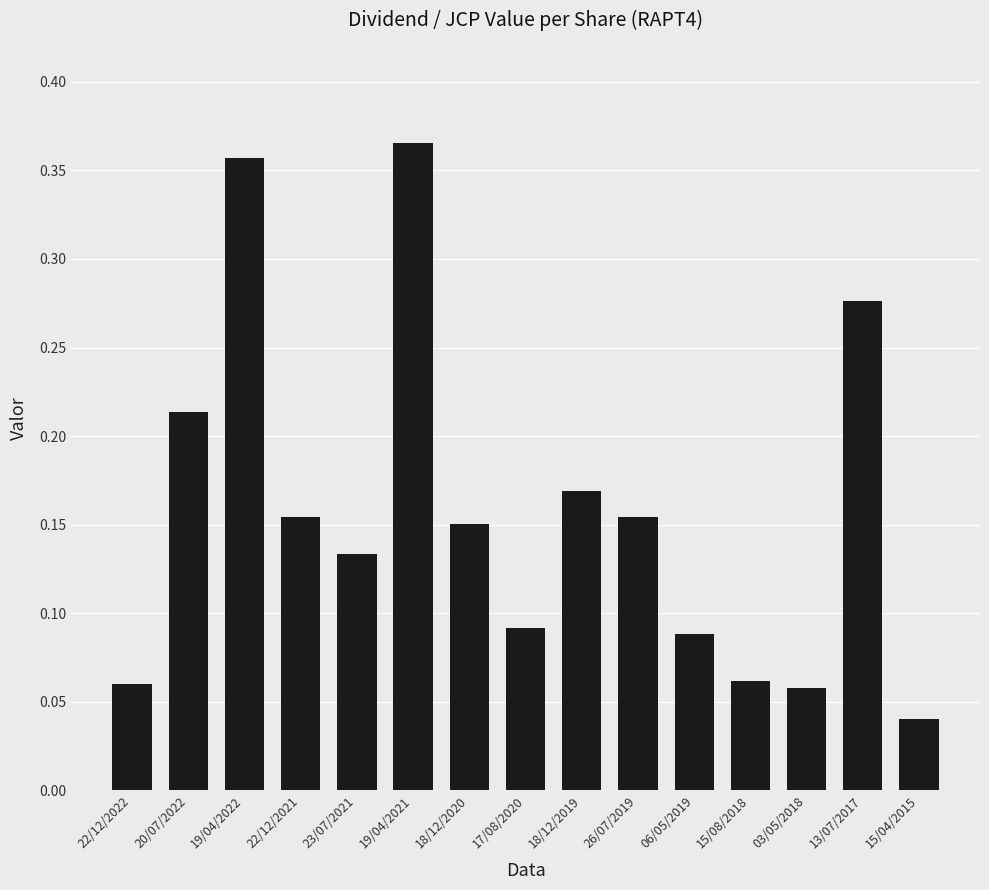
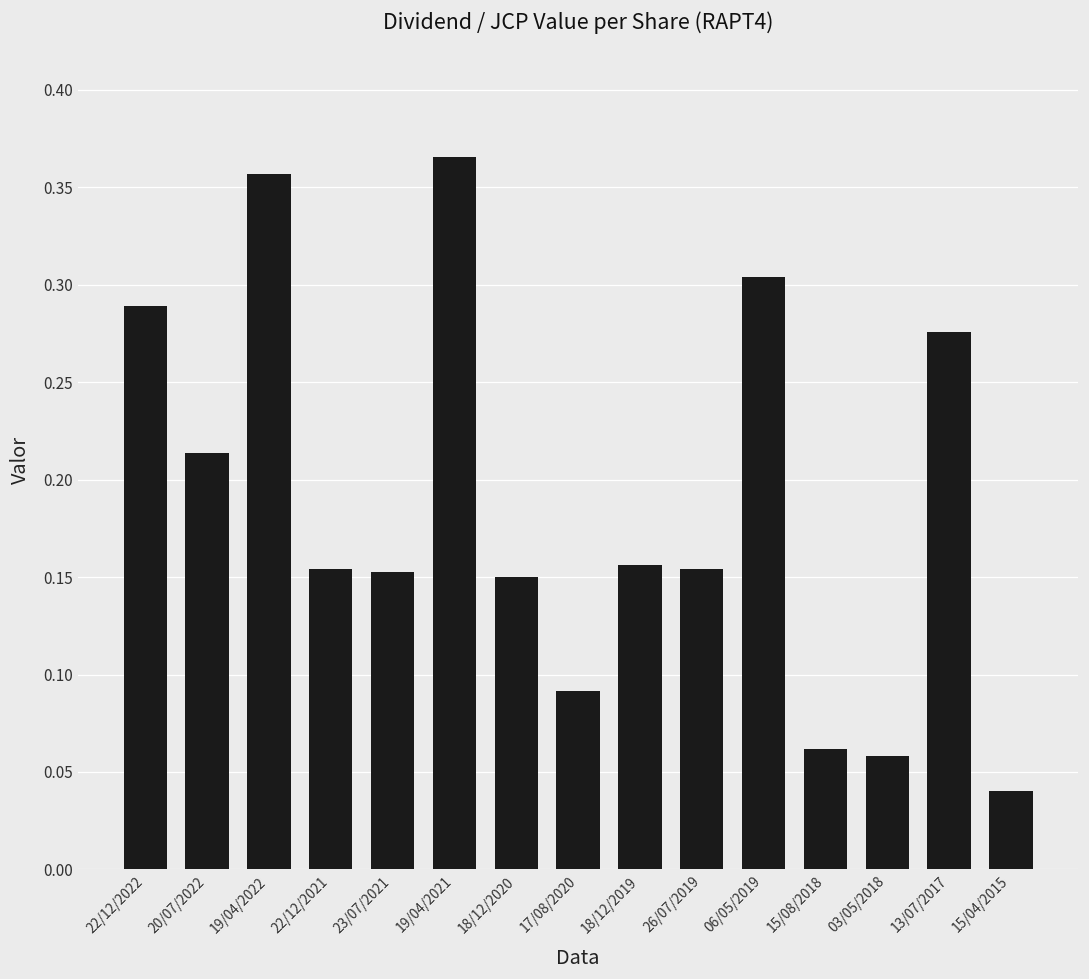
22/12/2022: 0.060 -> 0.289
23/07/2021: 0.133 -> 0.152
18/12/2019: 0.169 -> 0.156
06/05/2019: 0.088 -> 0.304
